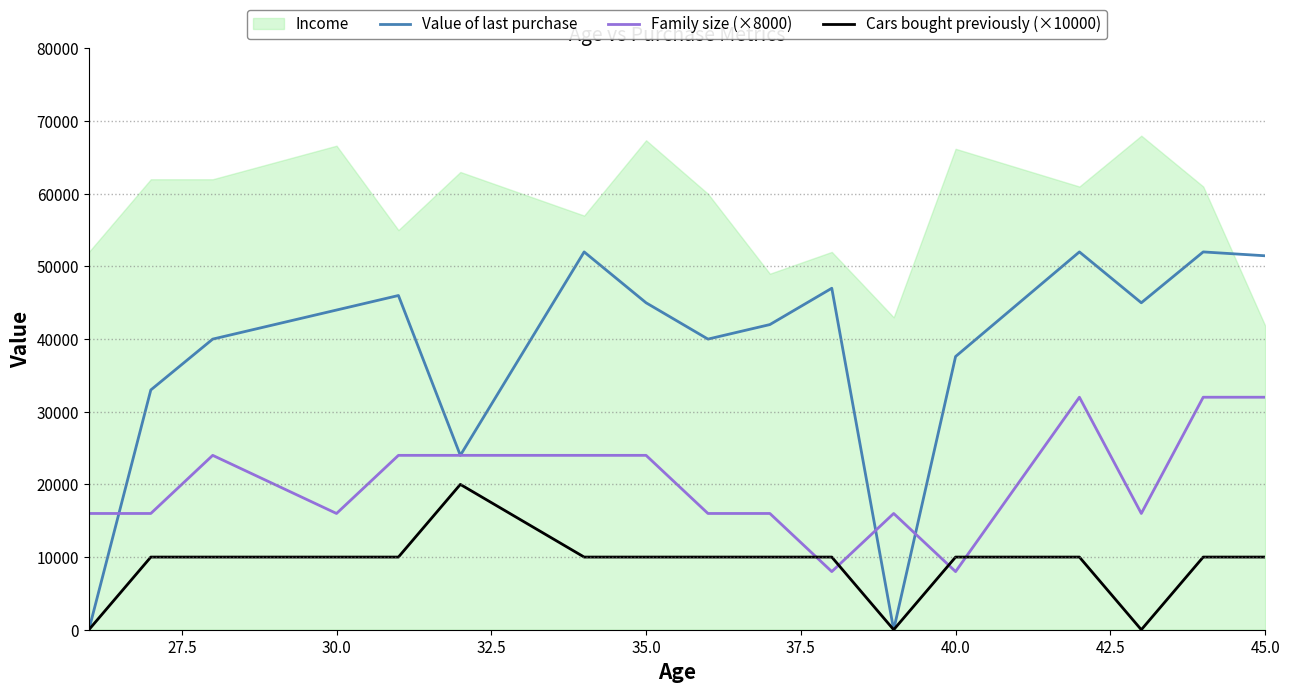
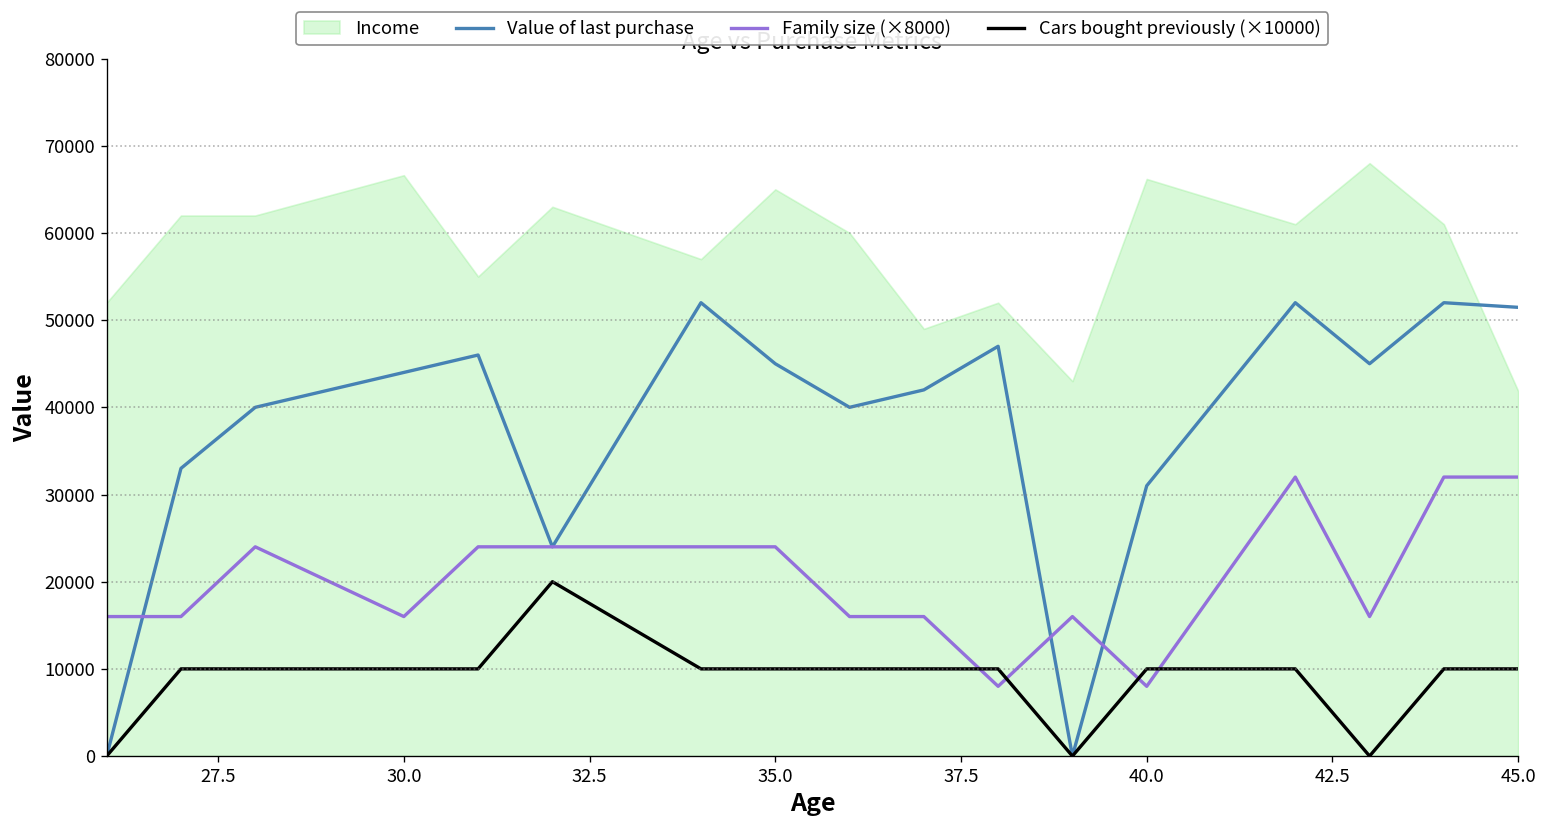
Income, 35.0: 67000 -> 65000
Value of last purchase, 40.0: 38000 -> 31000
